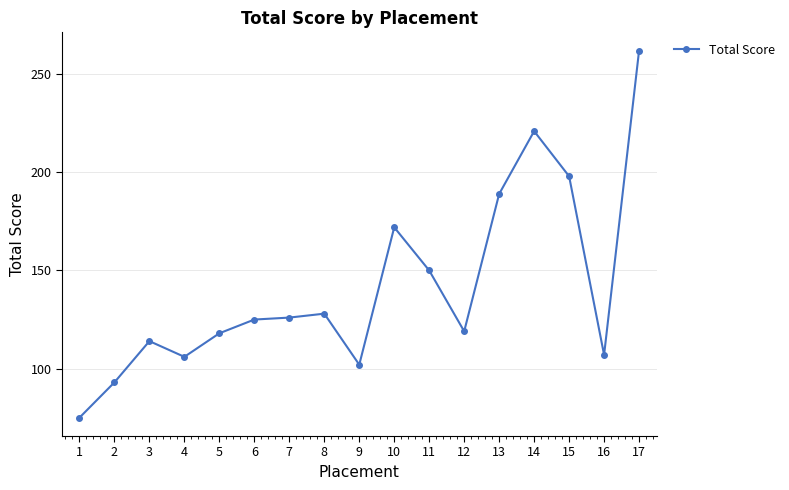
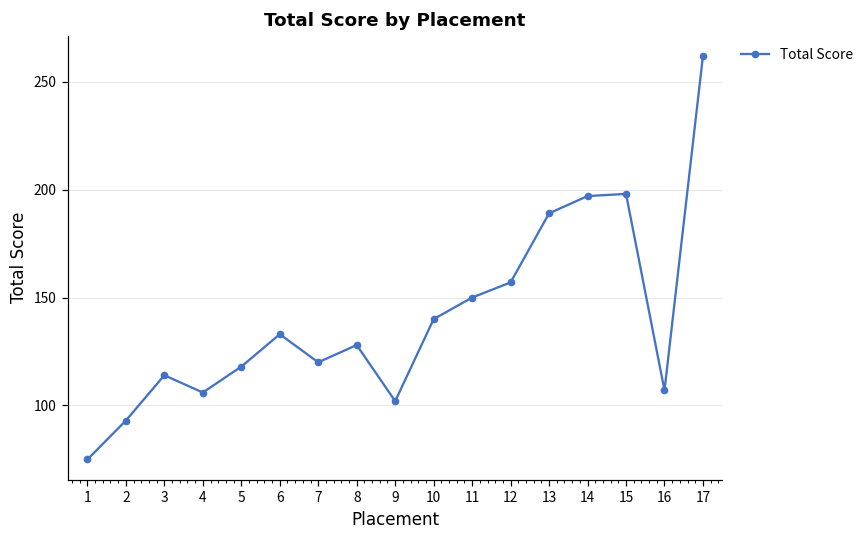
6: 125 -> 133
7: 126 -> 120
10: 172 -> 140
12: 119 -> 157
14: 221 -> 197
